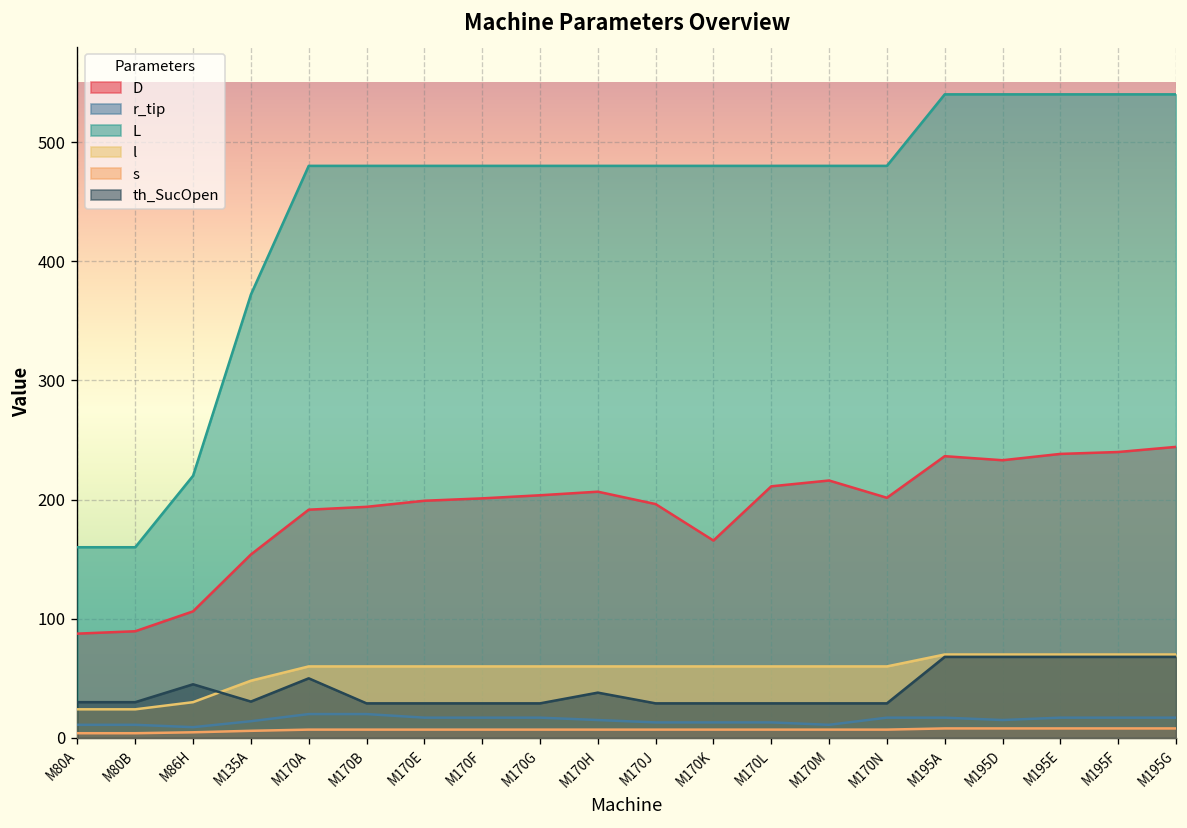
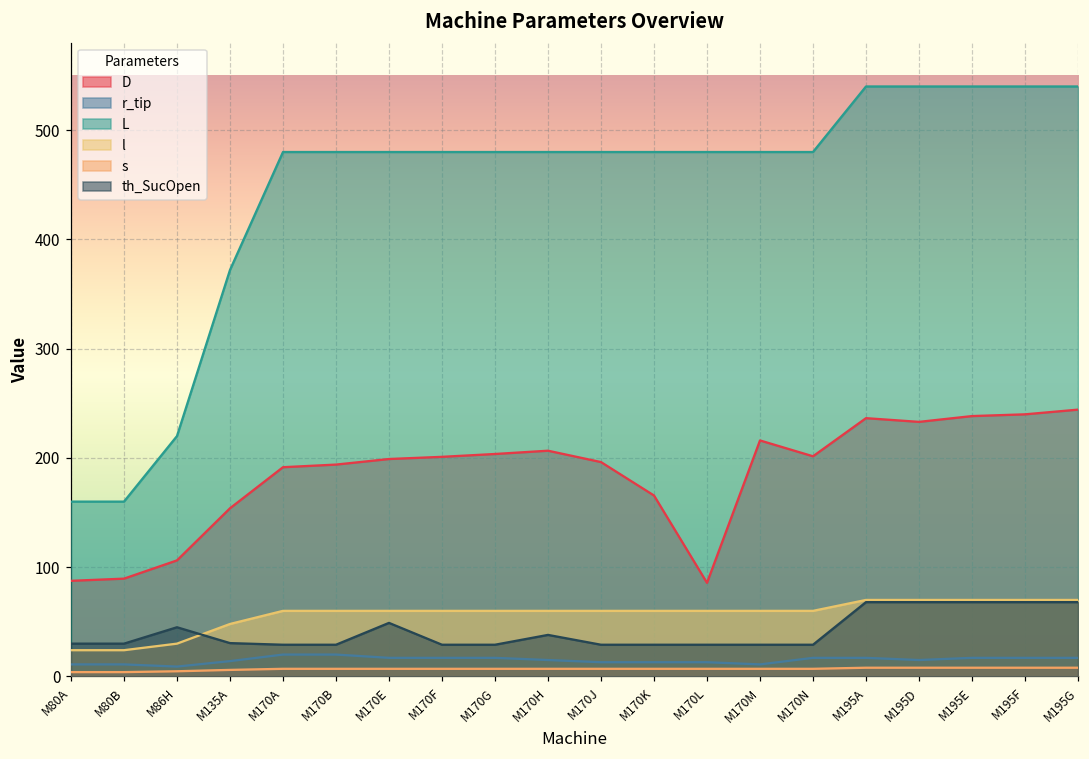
th_SucOpen, M170A: 50 -> 30
th_SucOpen, M170E: 30 -> 50
D, M170L: 210 -> 90
